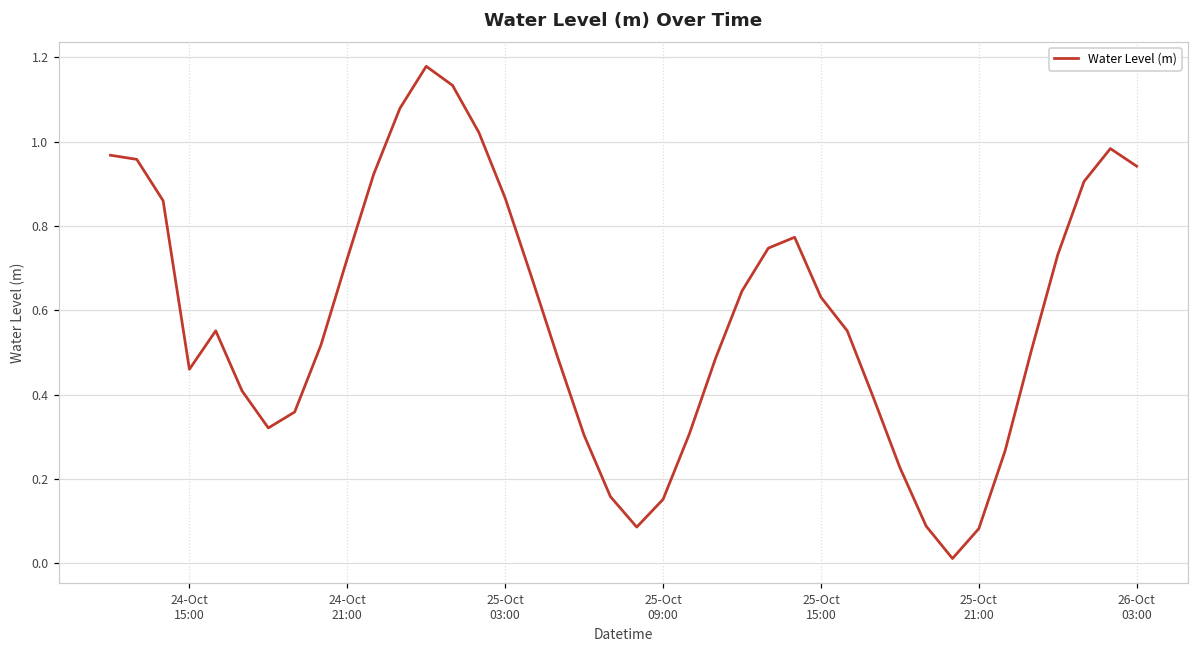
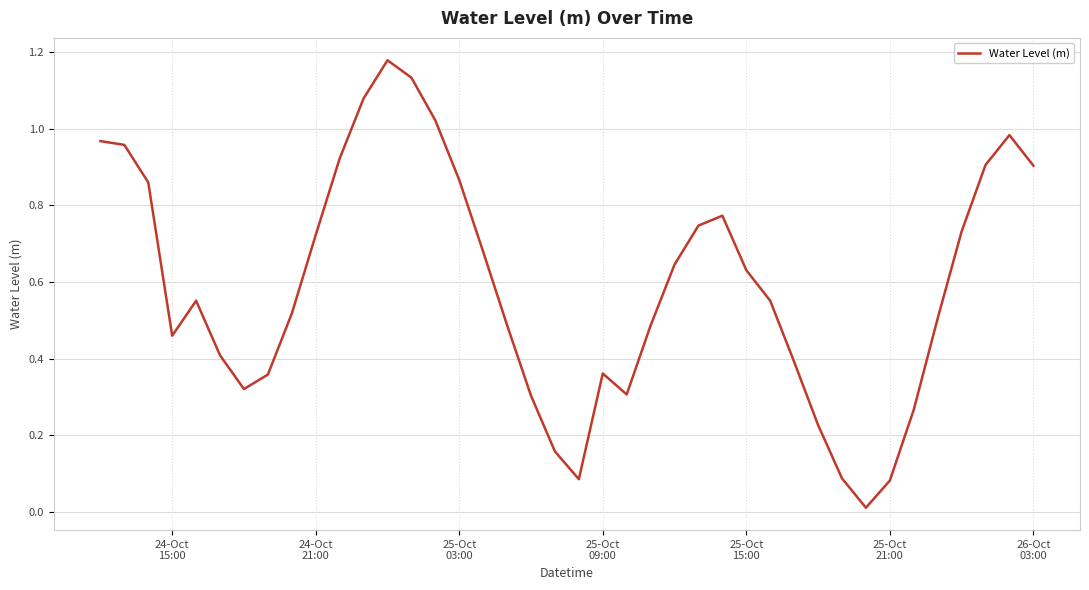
25-Oct 09:00: 0.15 -> 0.36
26-Oct 03:00: 0.94 -> 0.90
